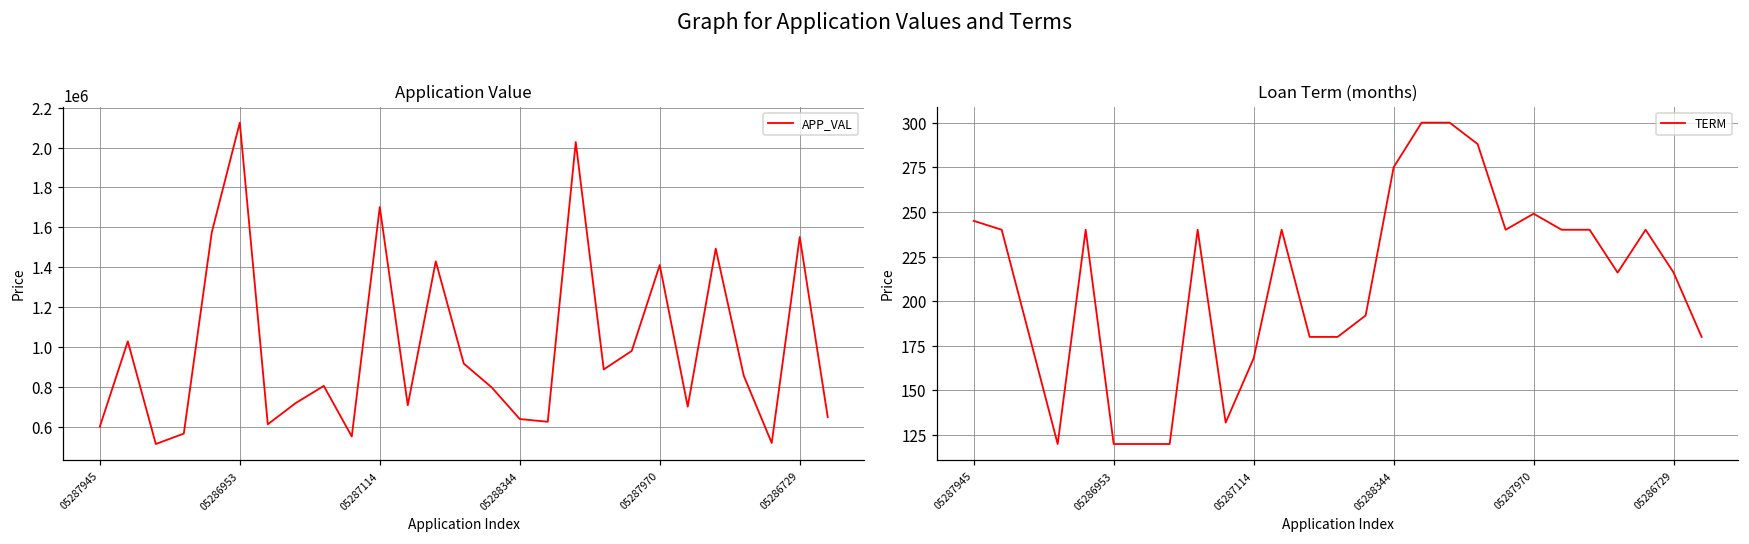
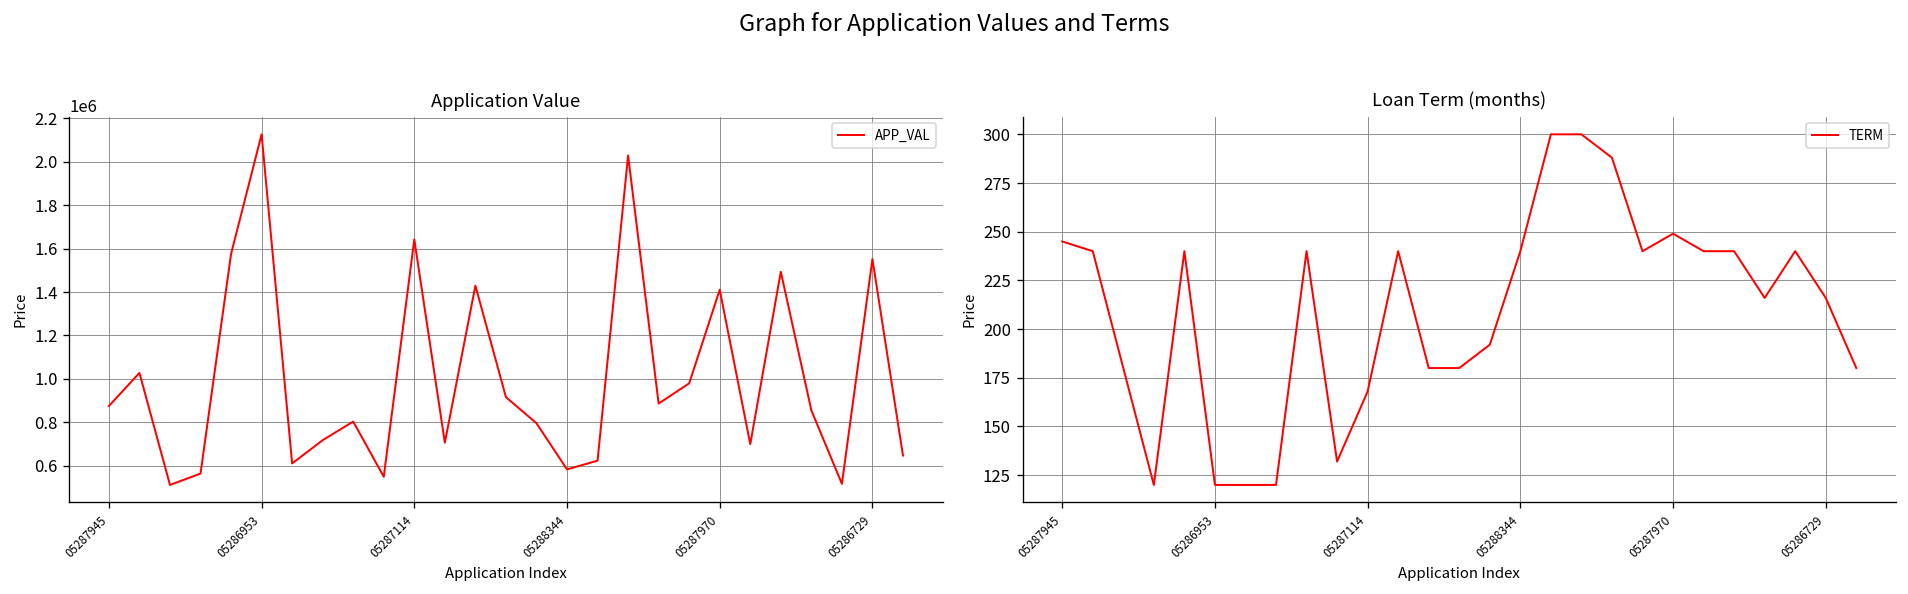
Application Value, 05287945: 600000 -> 880000
Application Value, 05287114: 1700000 -> 1640000
Application Value, 05288344: 640000 -> 580000
Loan Term (months), 05288344: 275 -> 240
